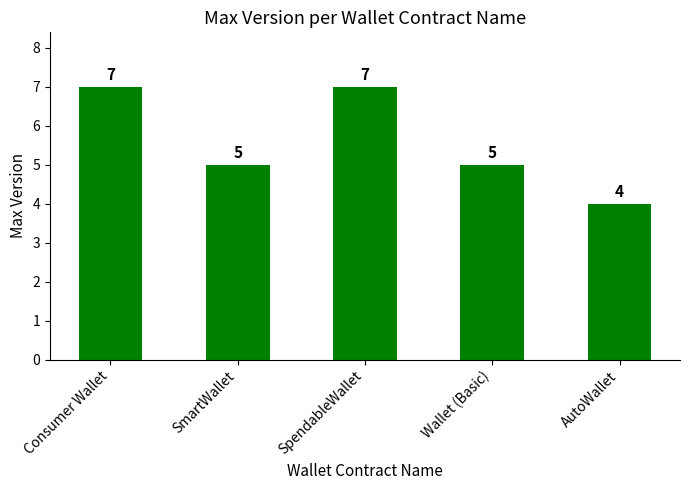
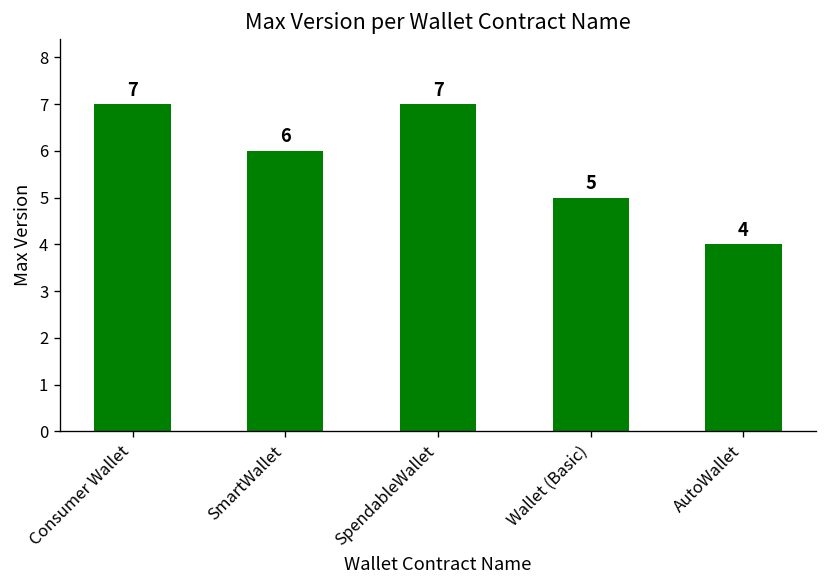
SmartWallet: 5 -> 6
